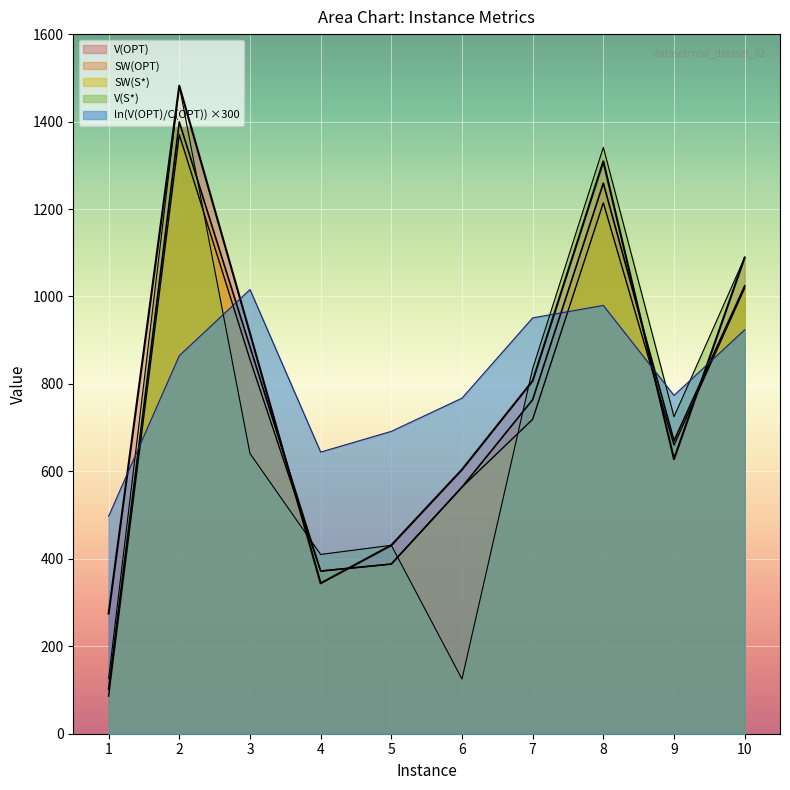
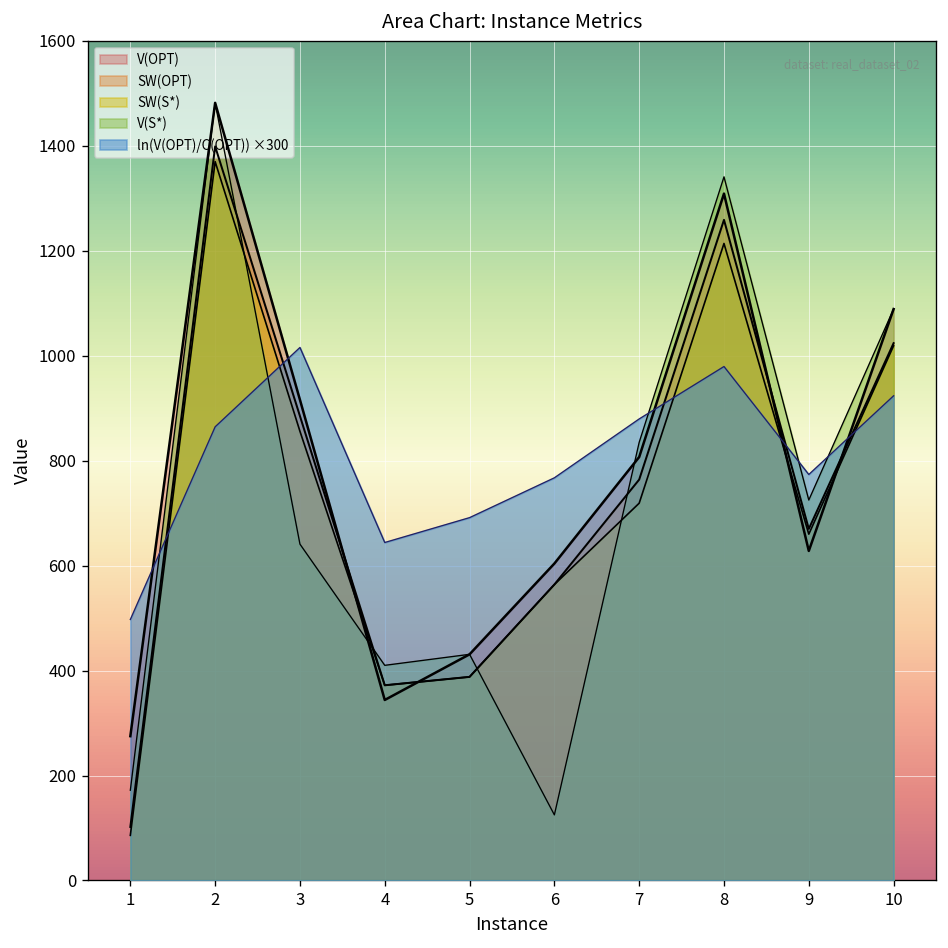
V(S*), 1: 130 -> 170
ln(V(OPT)/C(OPT)) ×300, 7: 950 -> 880
